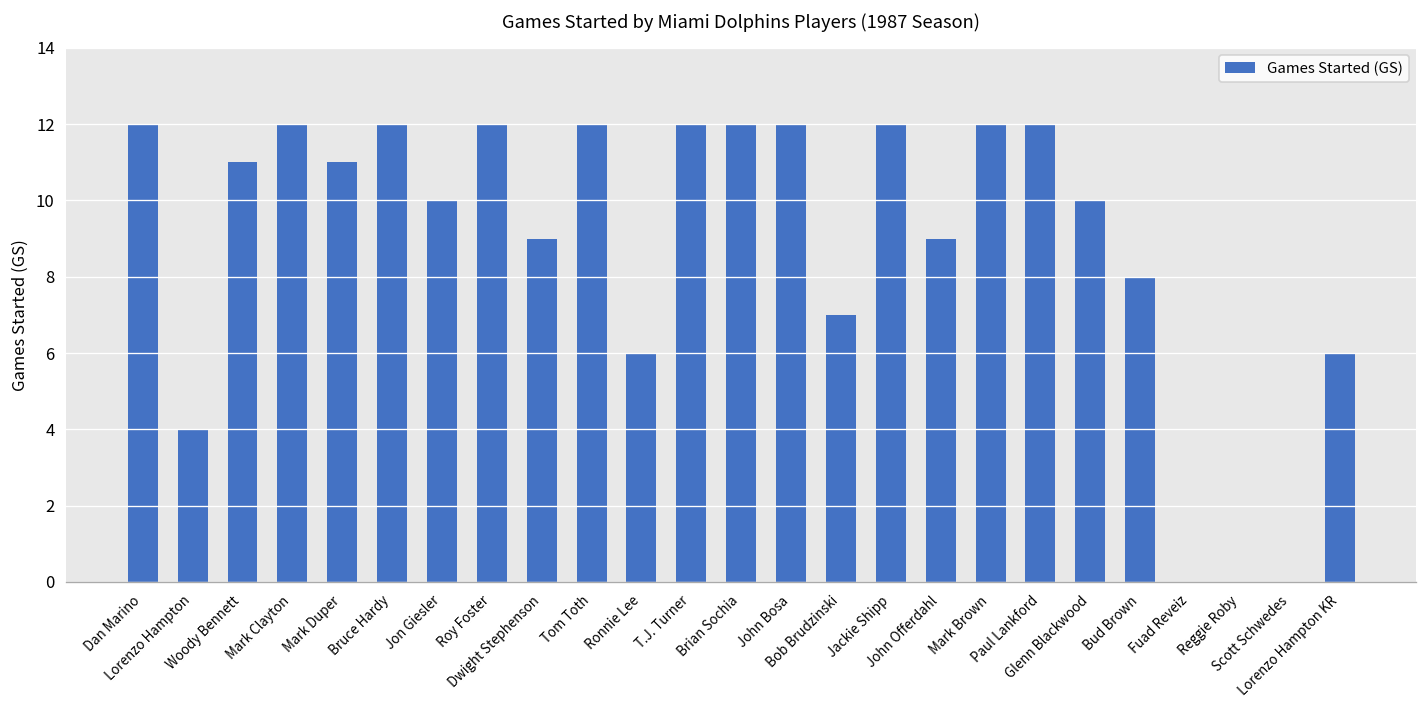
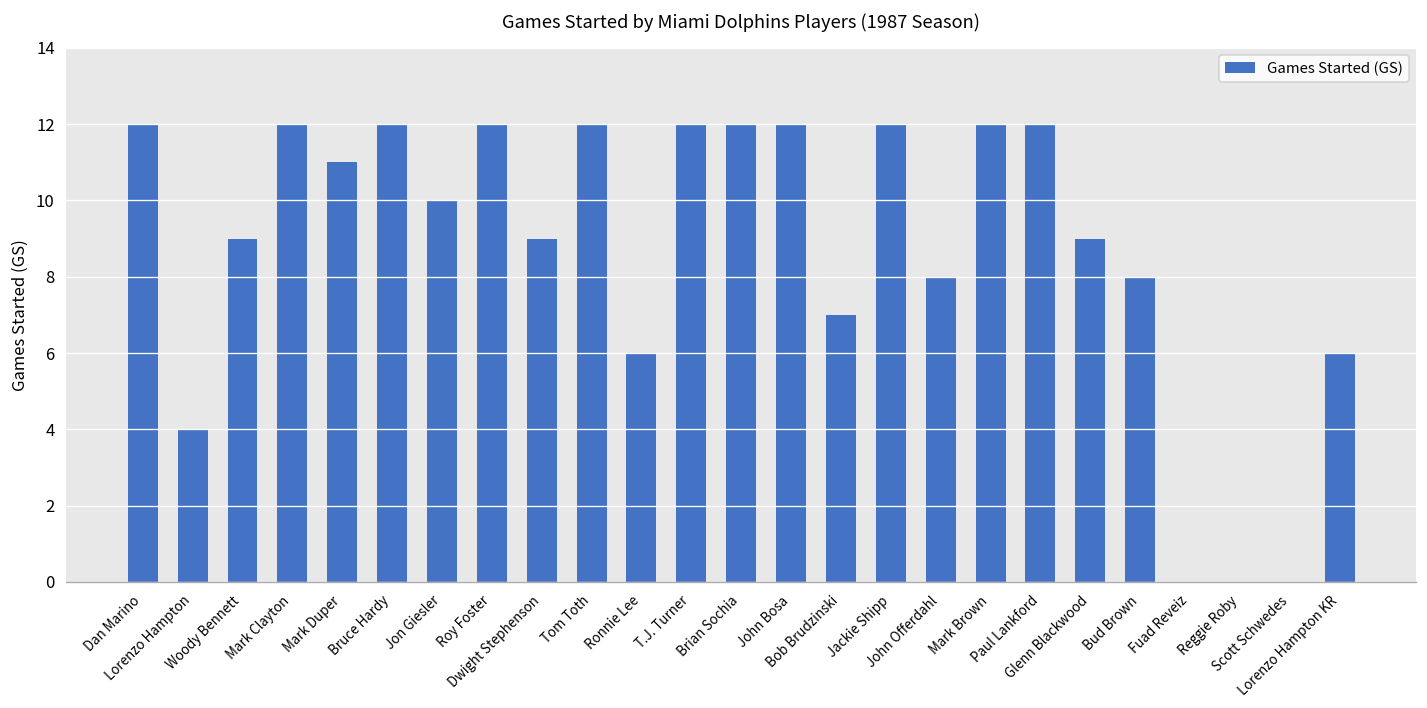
Woody Bennett: 11 -> 9
John Offerdahl: 9 -> 8
Glenn Blackwood: 10 -> 9
